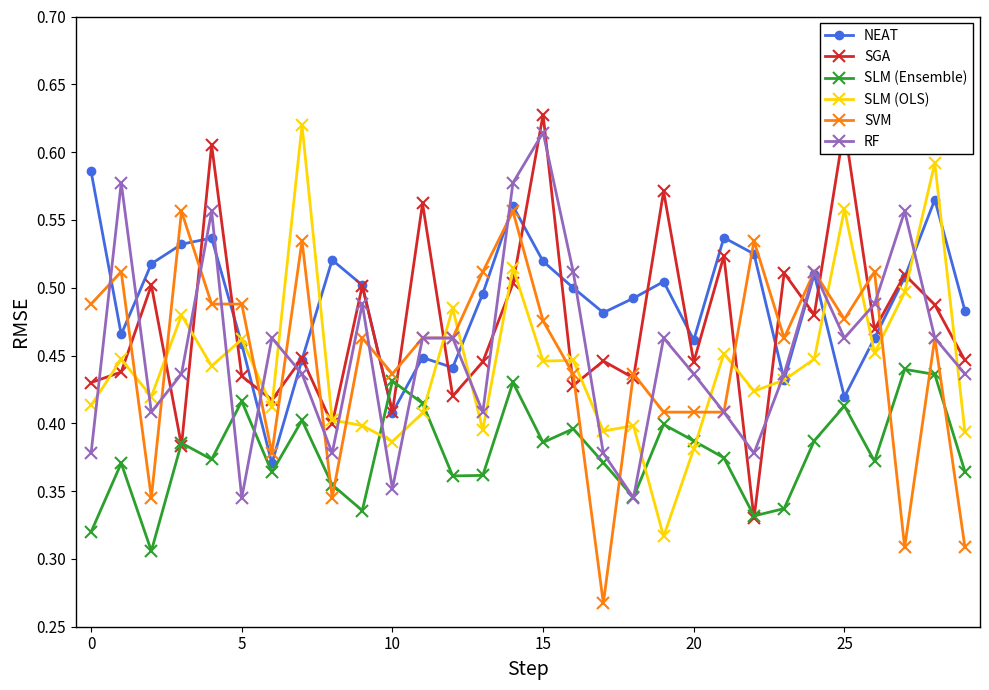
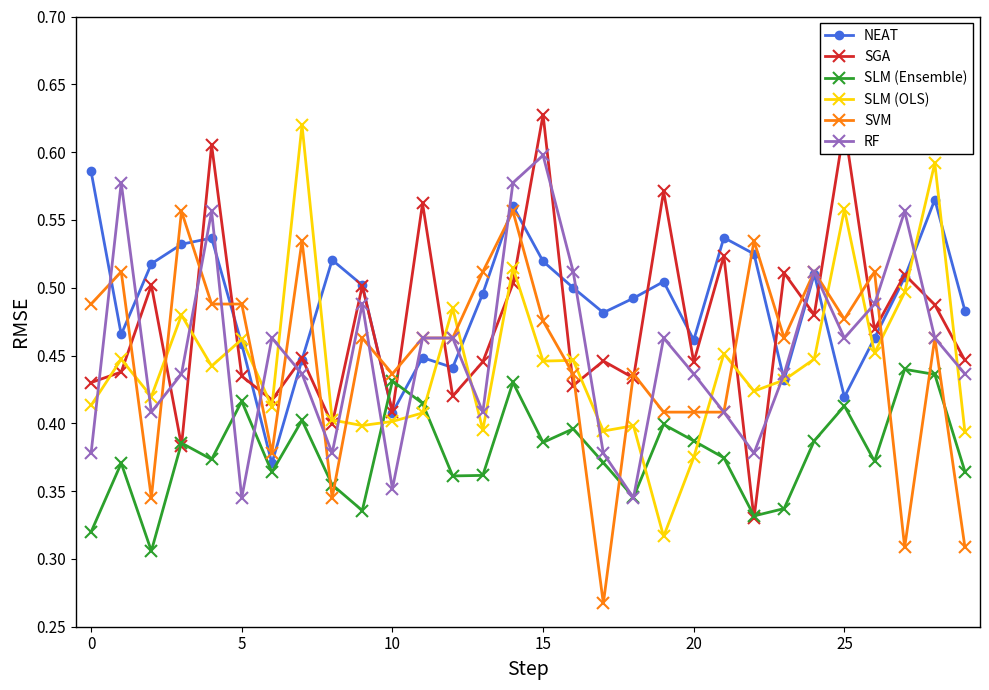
SLM (OLS), 10: 0.387 -> 0.401
RF, 15: 0.614 -> 0.598
SLM (OLS), 20: 0.381 -> 0.375
